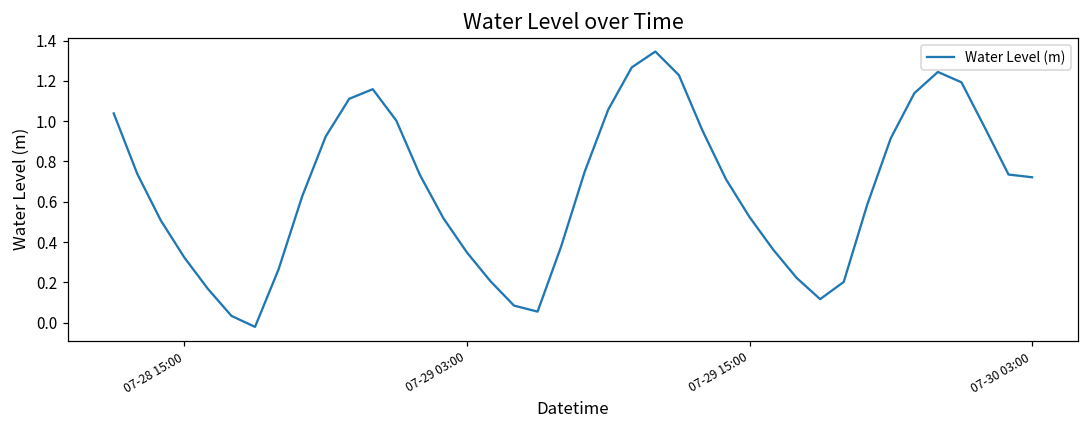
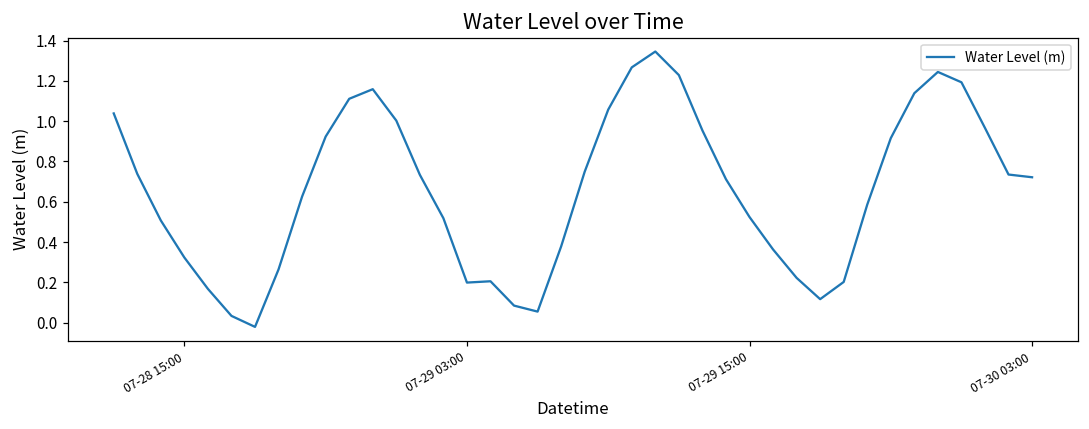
07-29 03:00: 0.35 -> 0.20
